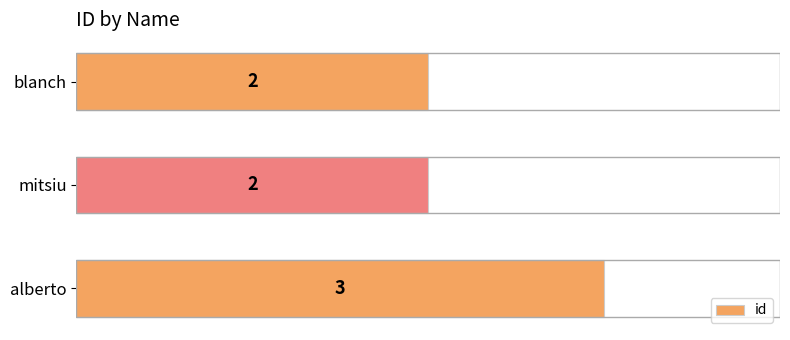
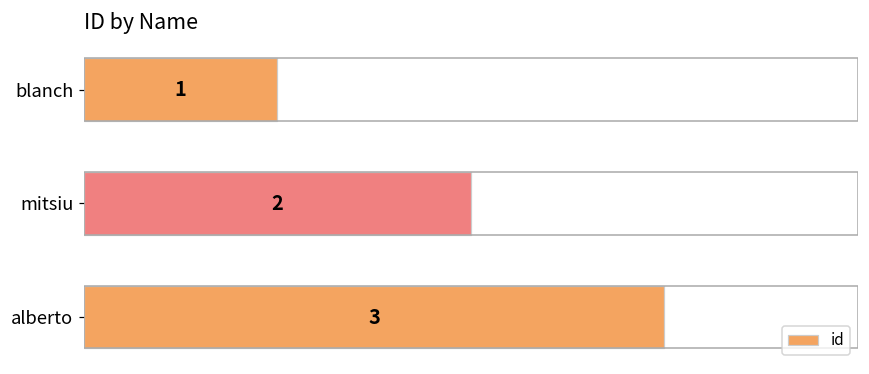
blanch: 2 -> 1
